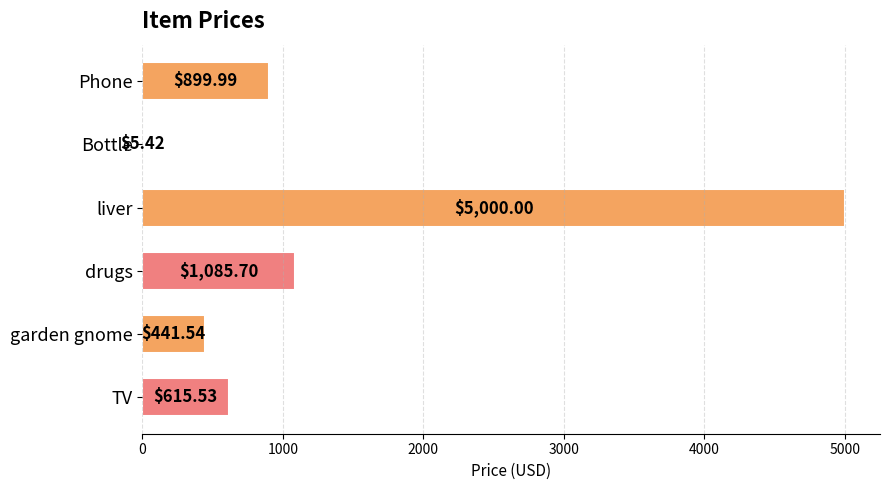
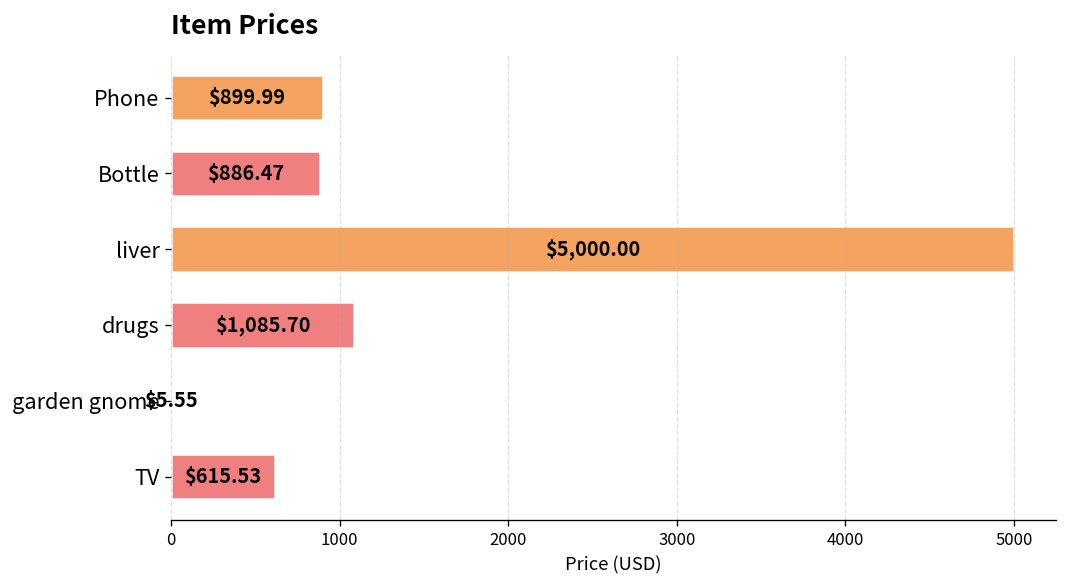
Bottle: $5.42 -> $886.47
garden gnome: $441.54 -> $5.55
